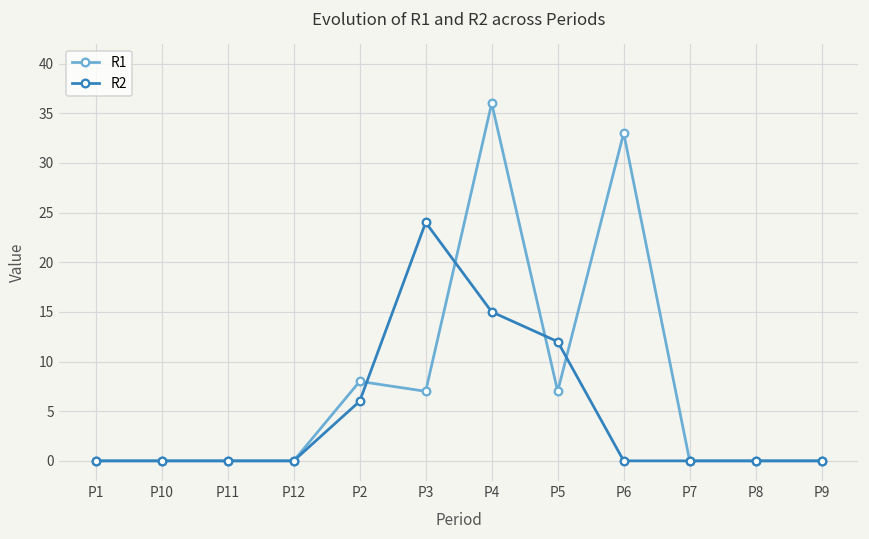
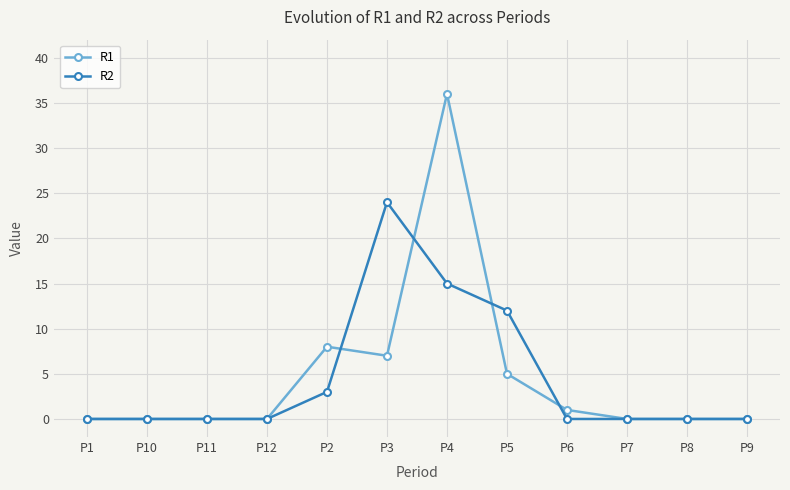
R2, P2: 6 -> 3
R1, P5: 7 -> 5
R1, P6: 33 -> 1
